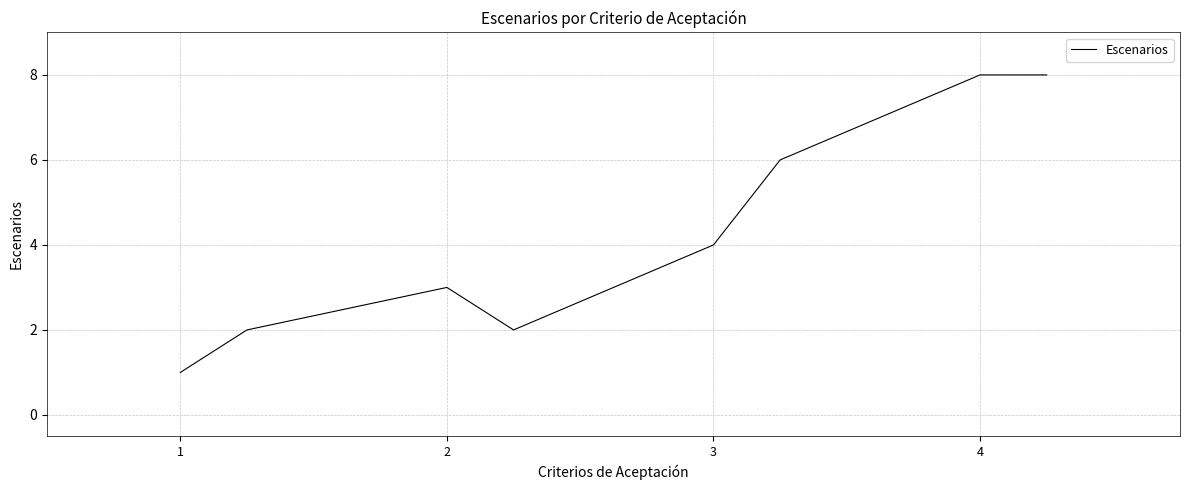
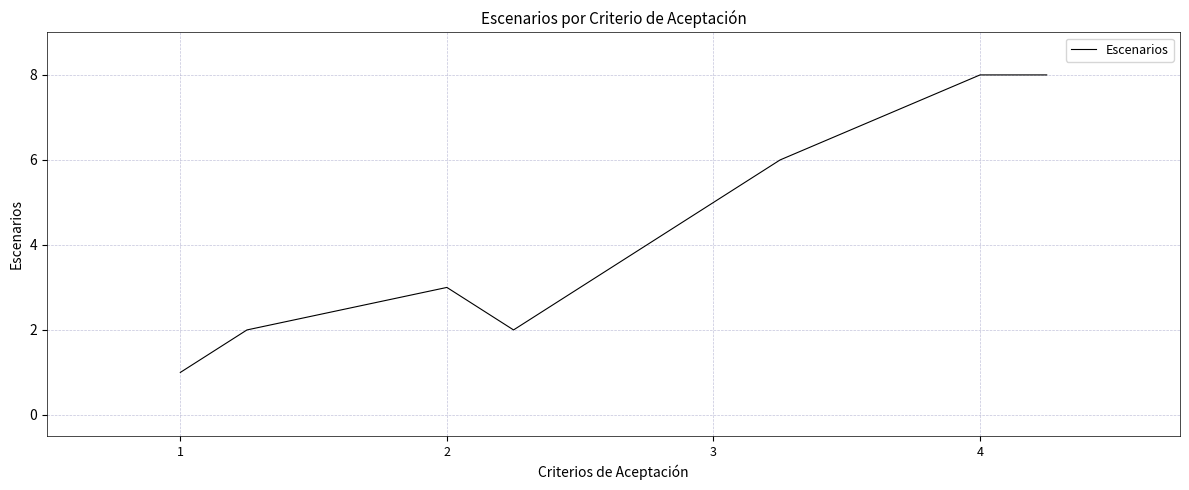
3: 4 -> 5
